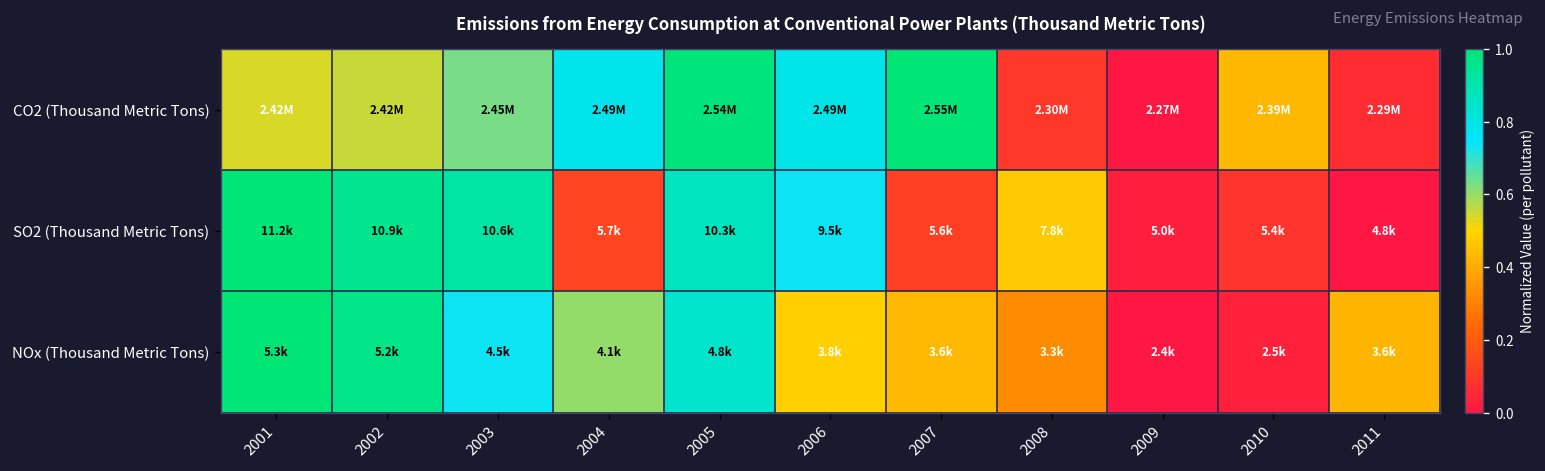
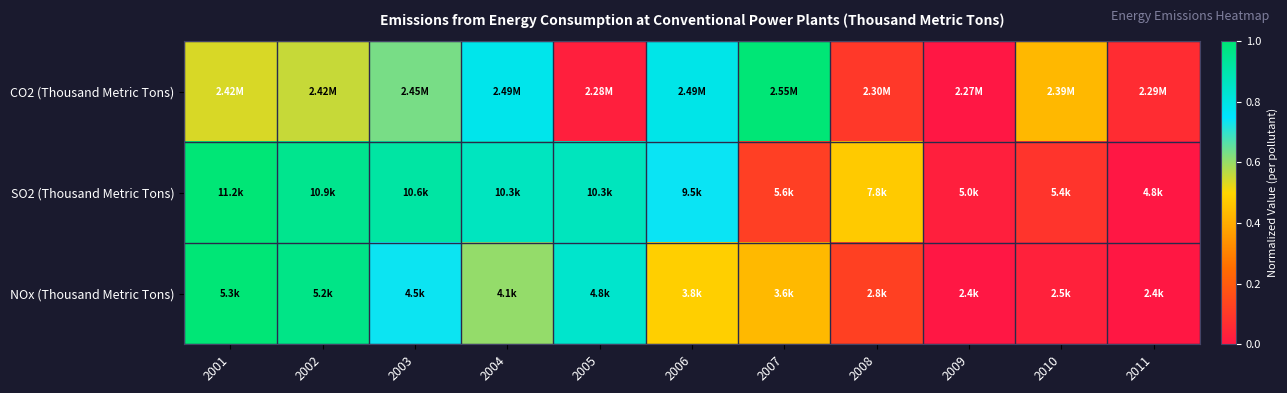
CO2 (Thousand Metric Tons), 2005: 2.54M -> 2.28M
SO2 (Thousand Metric Tons), 2004: 5.7k -> 10.3k
NOx (Thousand Metric Tons), 2008: 3.3k -> 2.8k
NOx (Thousand Metric Tons), 2011: 3.6k -> 2.4k
